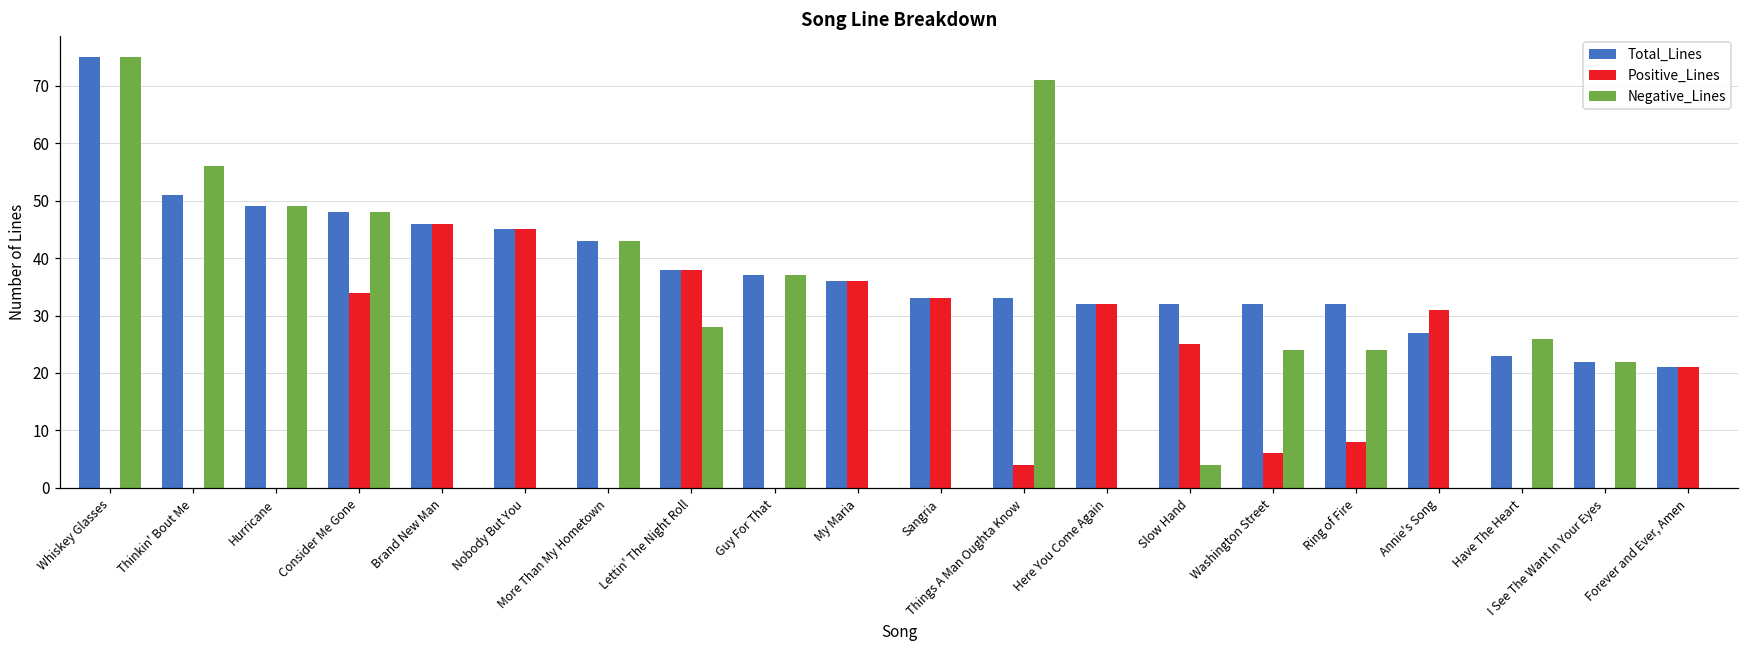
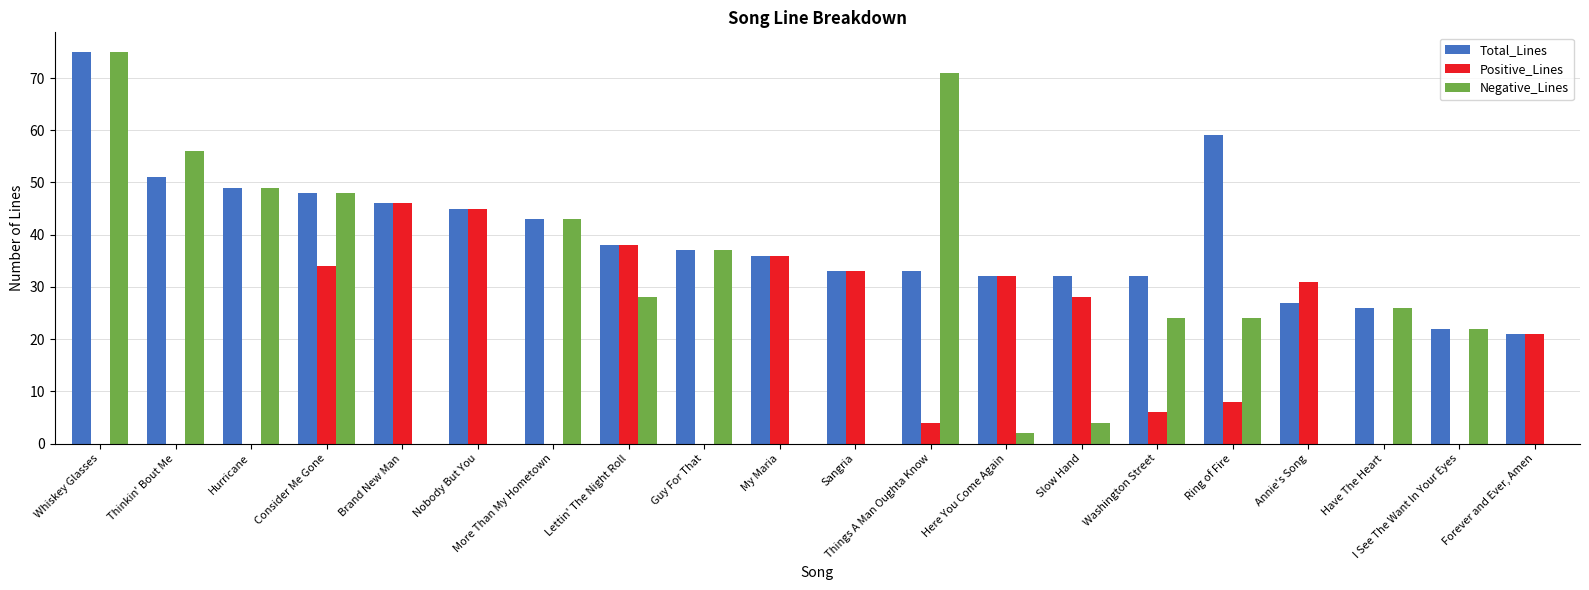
Negative_Lines, Here You Come Again: 0 -> 2
Positive_Lines, Slow Hand: 25 -> 28
Total_Lines, Ring of Fire: 32 -> 59
Total_Lines, Have The Heart: 23 -> 26
